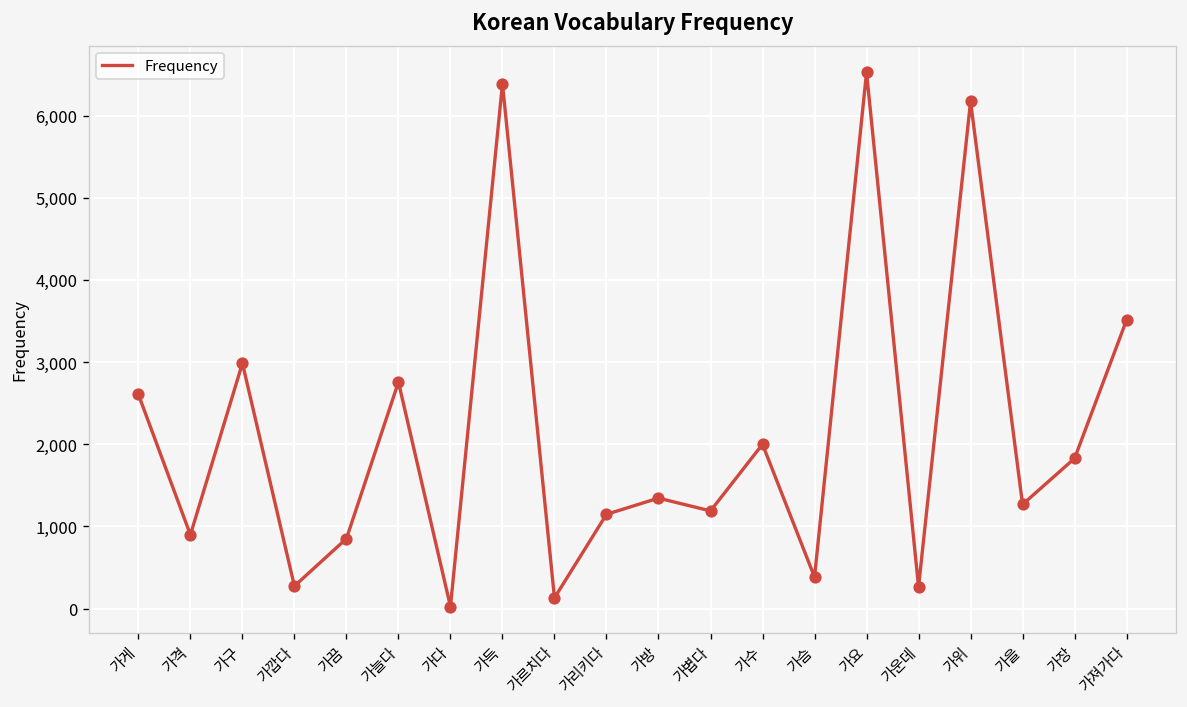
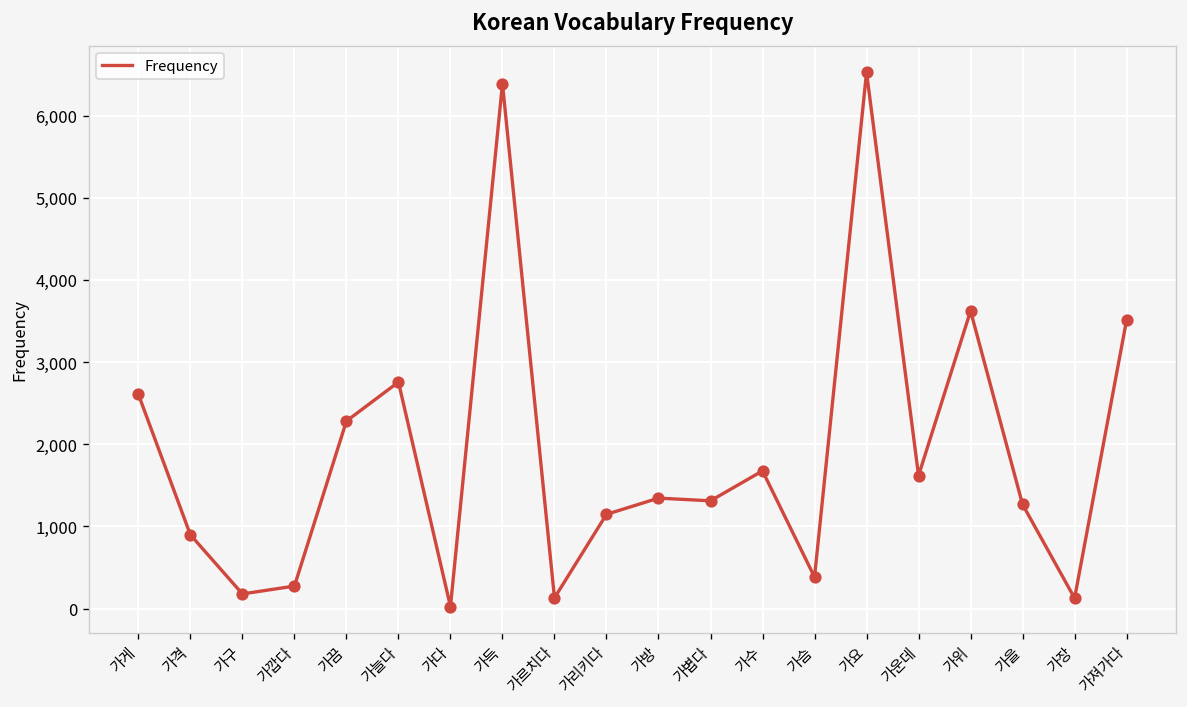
가구: 3,000 -> 200
가끔: 900 -> 2,300
가볍다: 1,200 -> 1,300
가수: 2,000 -> 1,700
가운데: 300 -> 1,600
가위: 6,200 -> 3,600
가장: 1,800 -> 100
